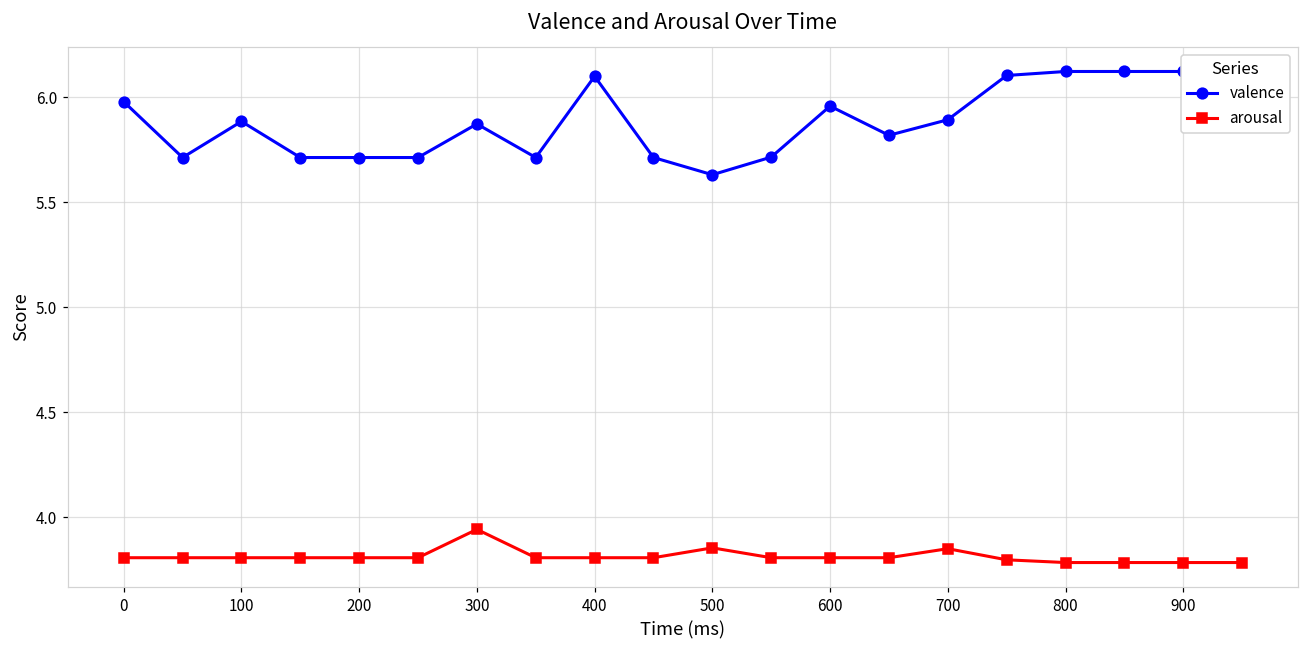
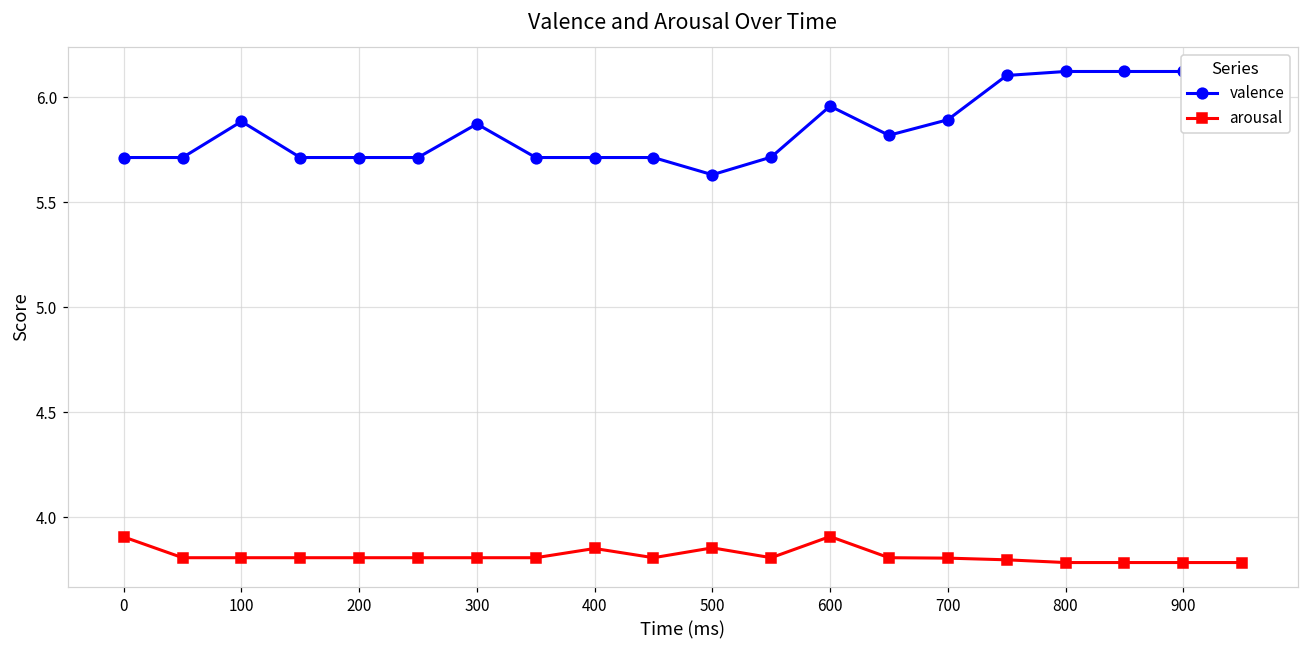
valence, 0: 5.98 -> 5.71
arousal, 0: 3.81 -> 3.91
arousal, 300: 3.94 -> 3.81
valence, 400: 6.10 -> 5.71
arousal, 400: 3.81 -> 3.85
arousal, 600: 3.81 -> 3.91
arousal, 700: 3.85 -> 3.80
